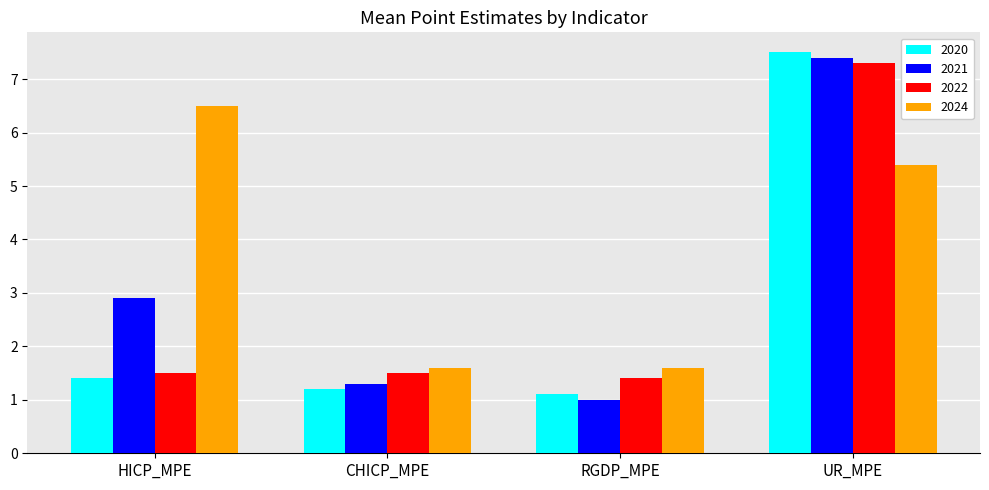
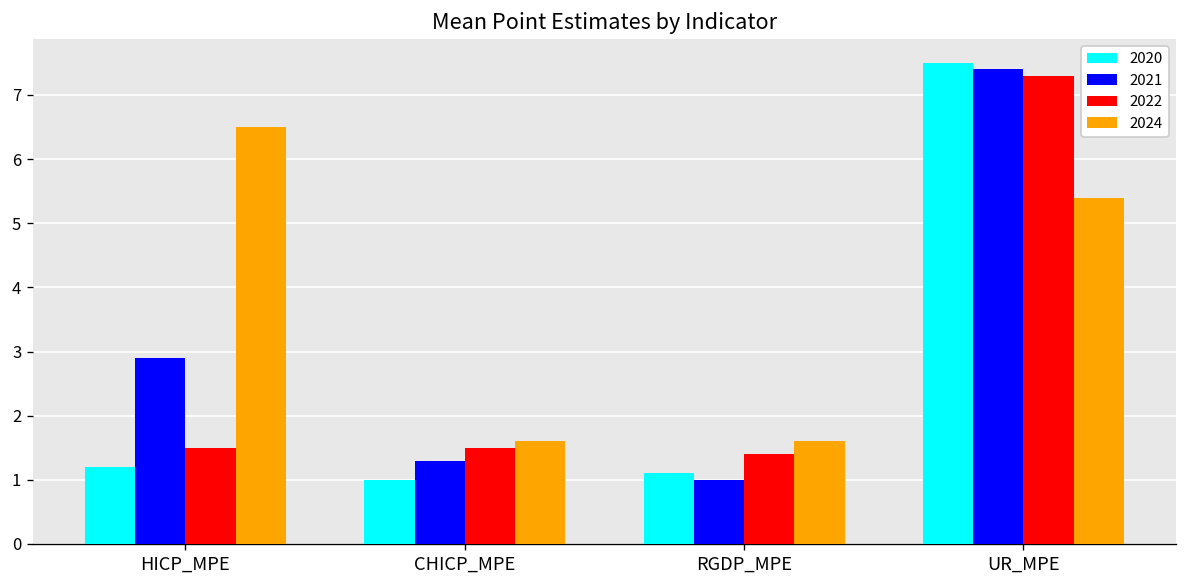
2020, HICP_MPE: 1.4 -> 1.2
2020, CHICP_MPE: 1.2 -> 1.0
